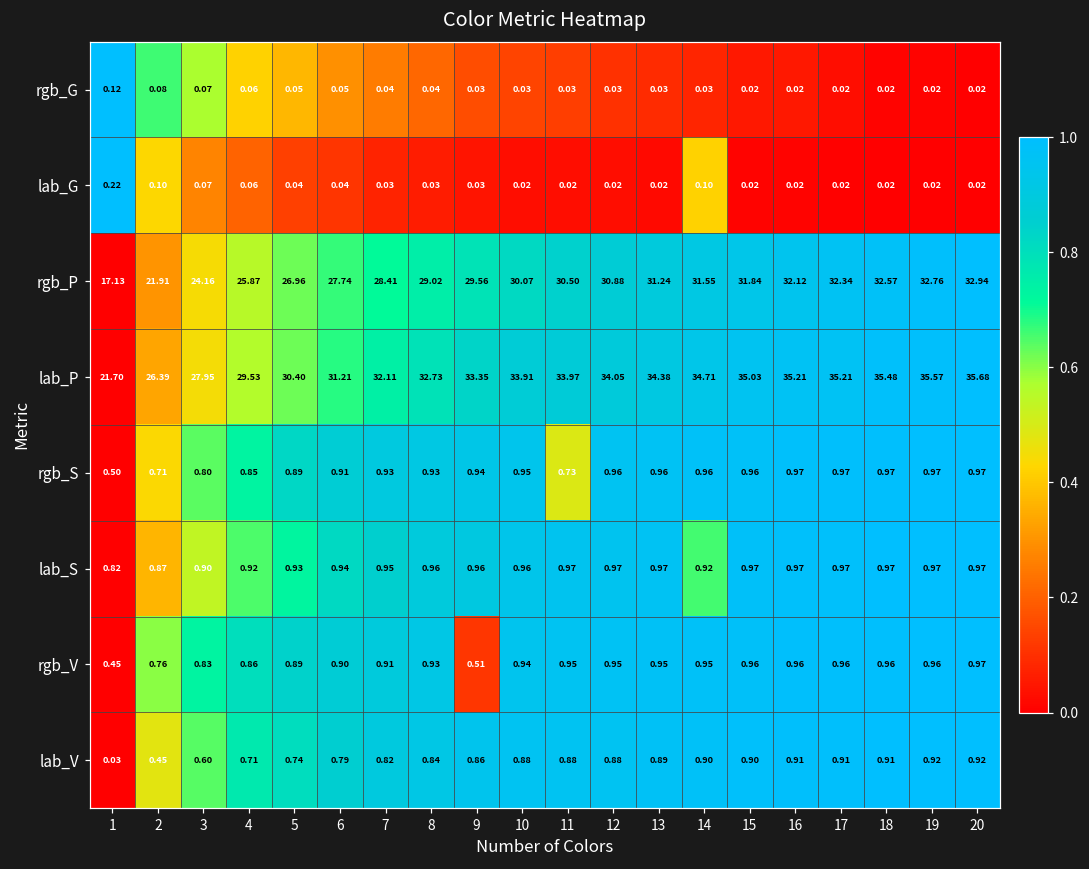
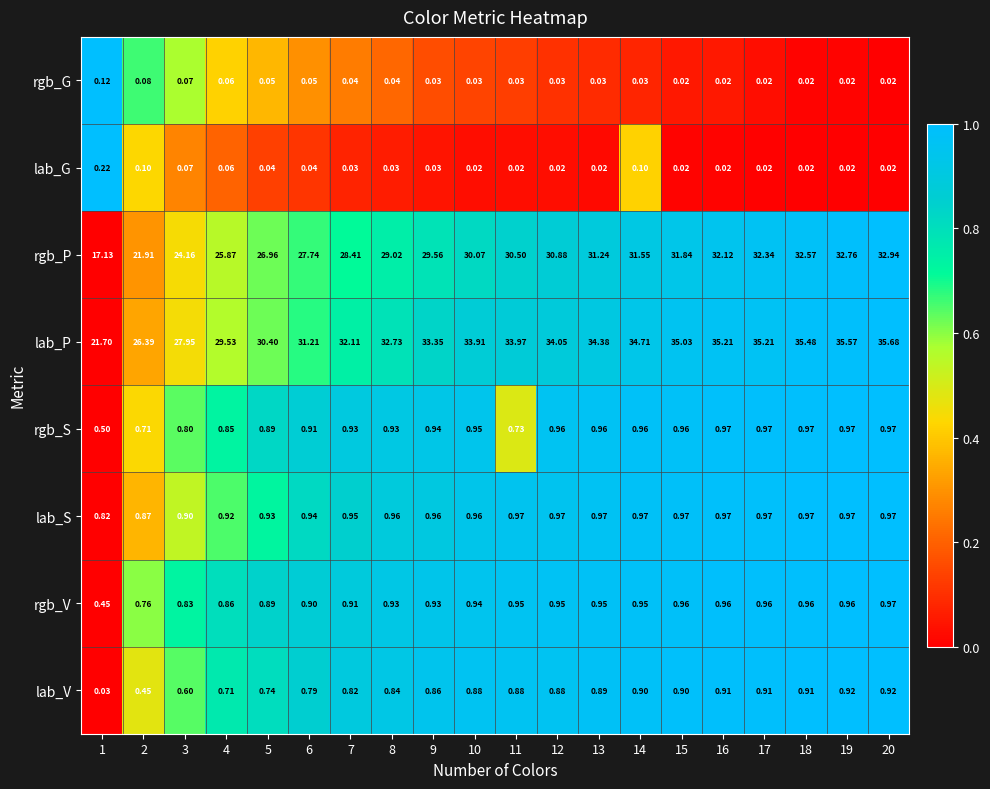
lab_S, 14: 0.92 -> 0.97
rgb_V, 9: 0.51 -> 0.93
